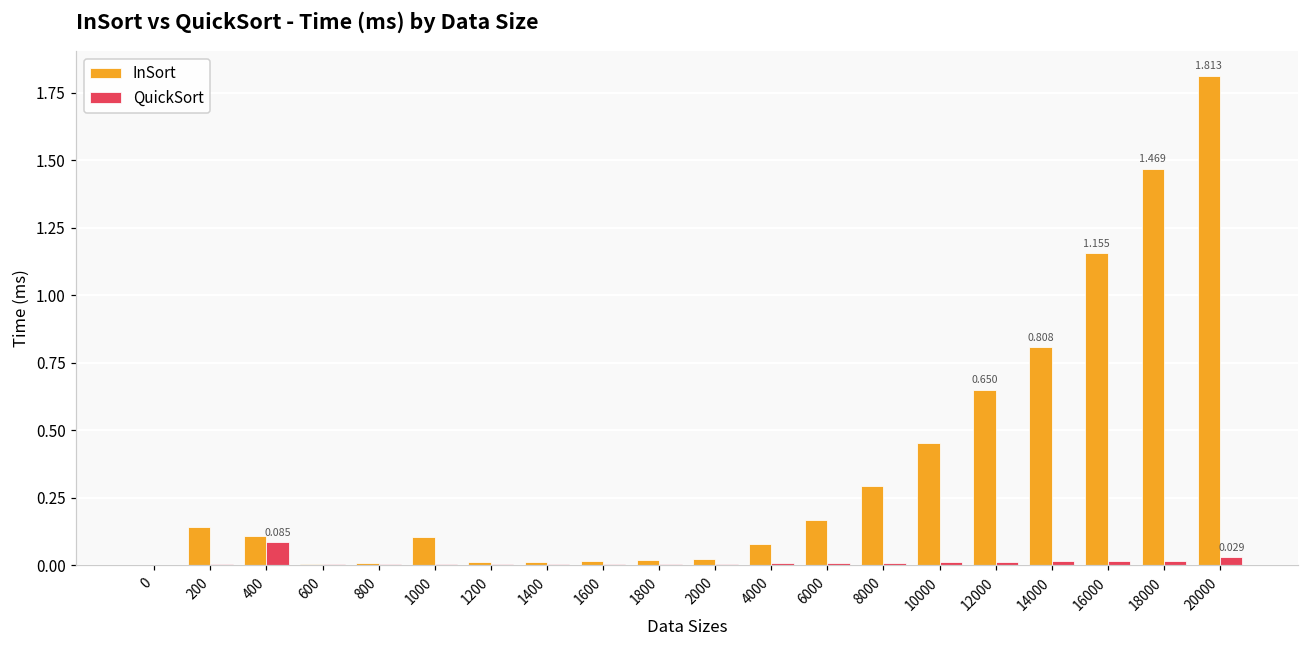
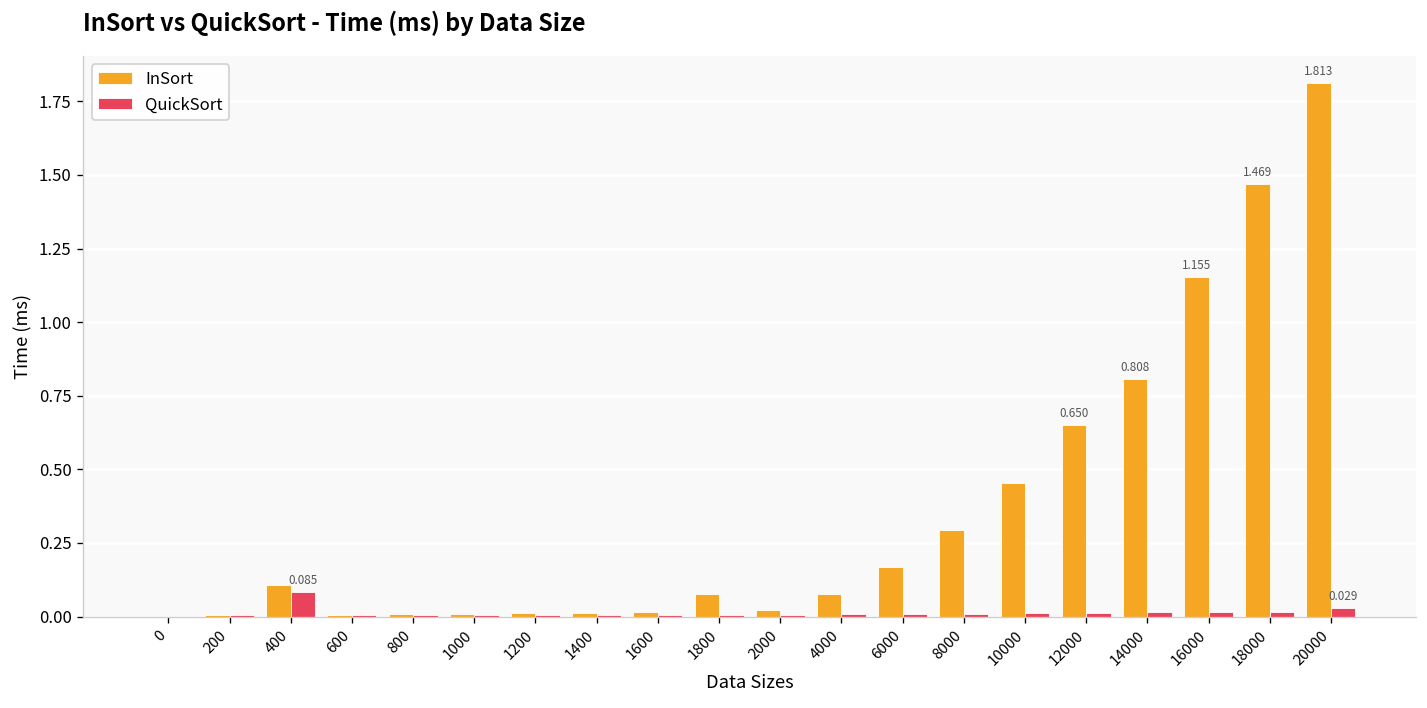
InSort, 200: 0.14 -> 0.00
InSort, 1000: 0.10 -> 0.01
InSort, 1800: 0.02 -> 0.08
